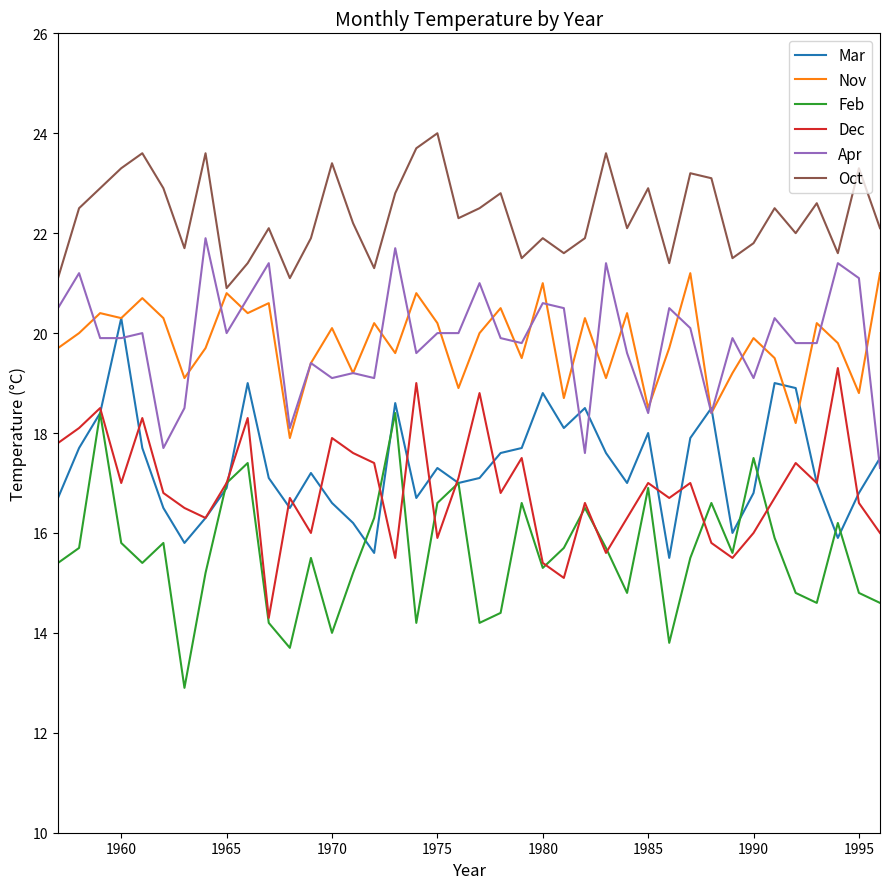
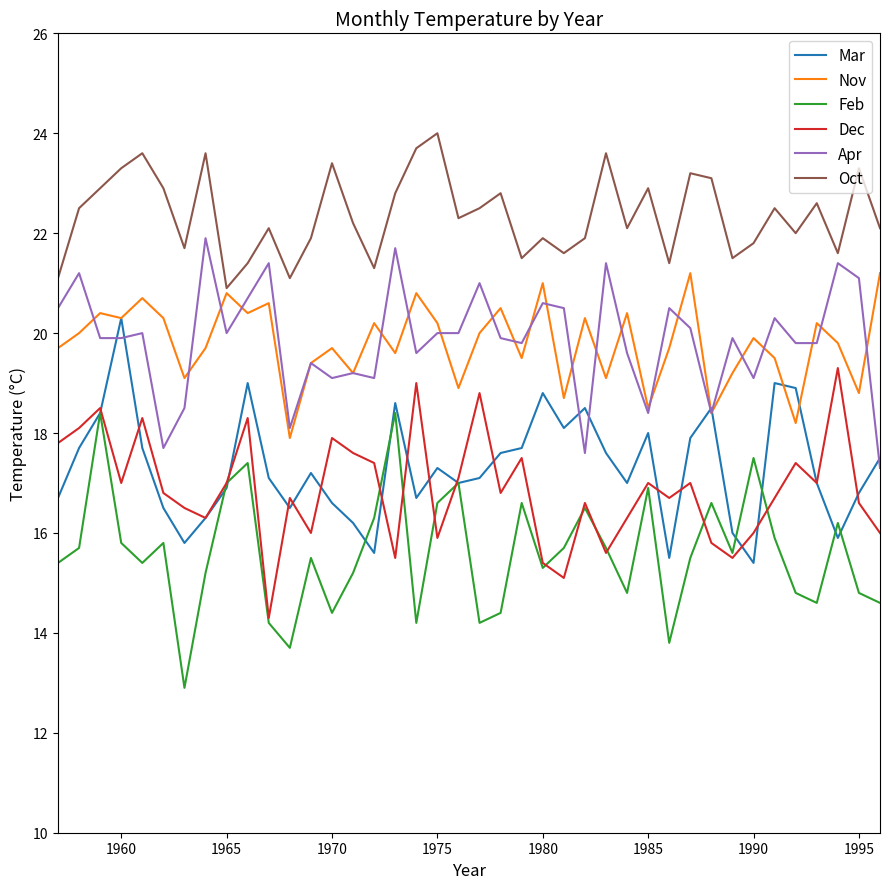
Nov, 1970: 20.1 -> 19.7
Feb, 1970: 14.0 -> 14.4
Mar, 1990: 16.8 -> 15.4
